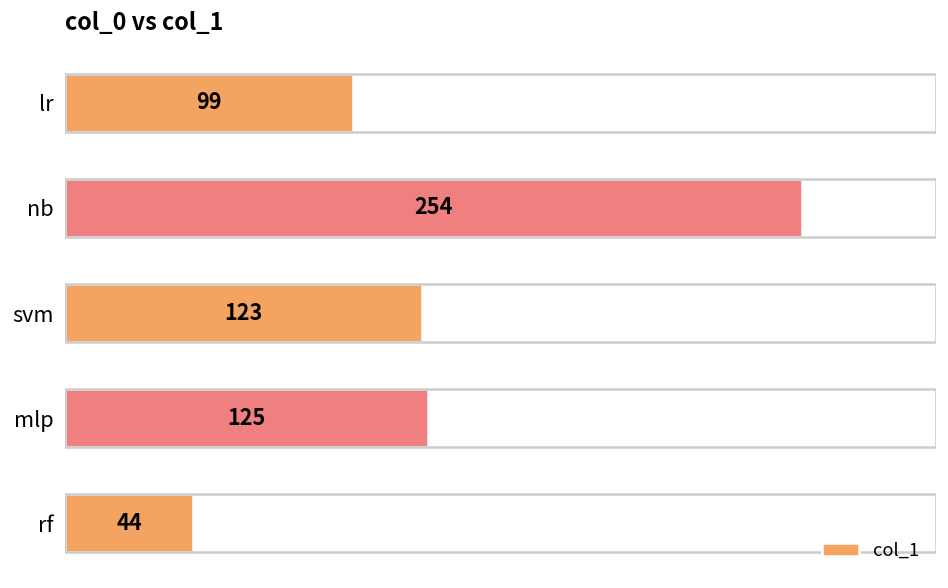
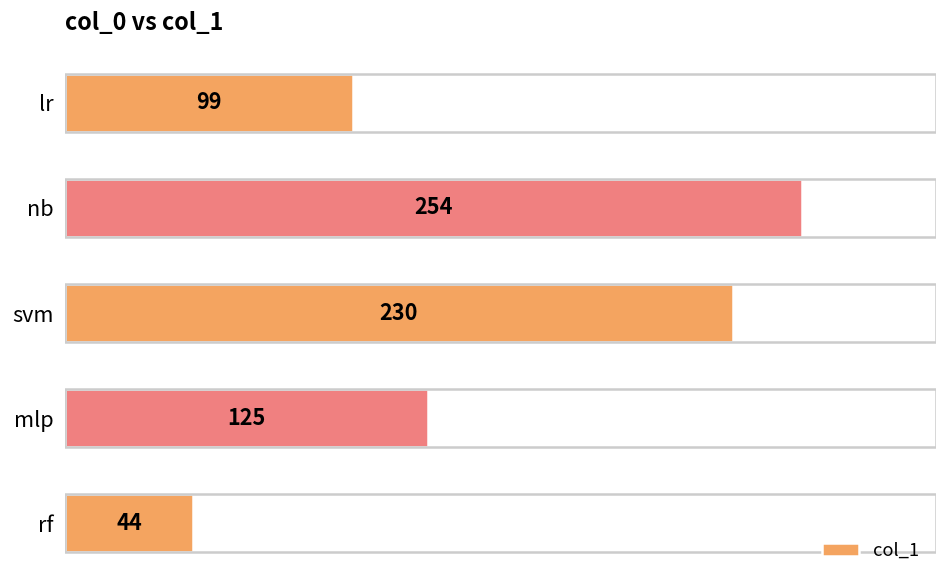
svm: 123 -> 230
